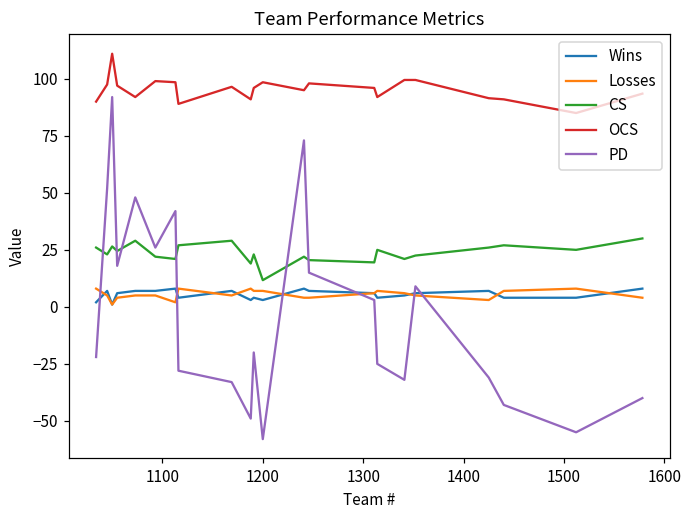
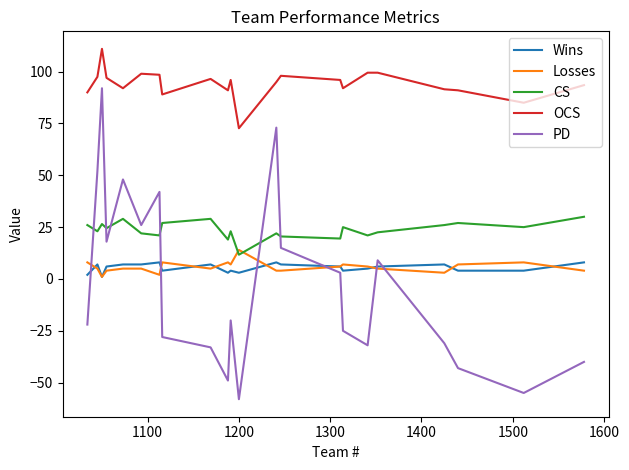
Losses, 1200: 7 -> 14
OCS, 1200: 99 -> 73
